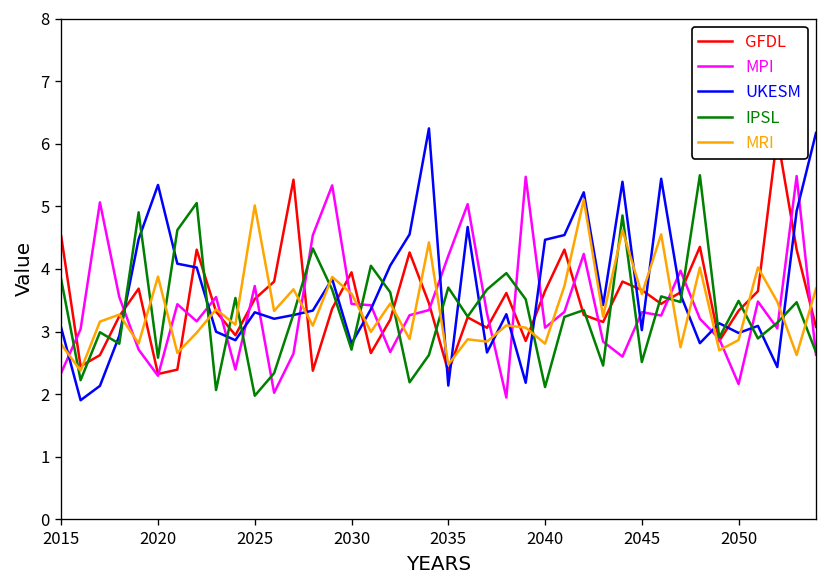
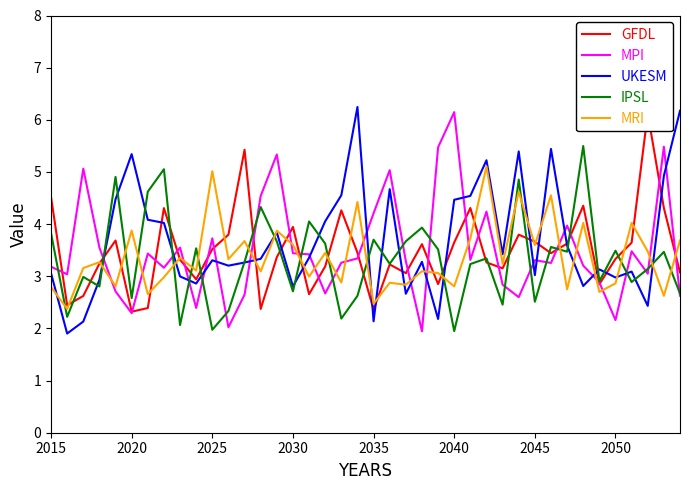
MPI, 2015: 2.3 -> 3.2
MPI, 2040: 3.1 -> 6.1
IPSL, 2040: 2.1 -> 1.9
